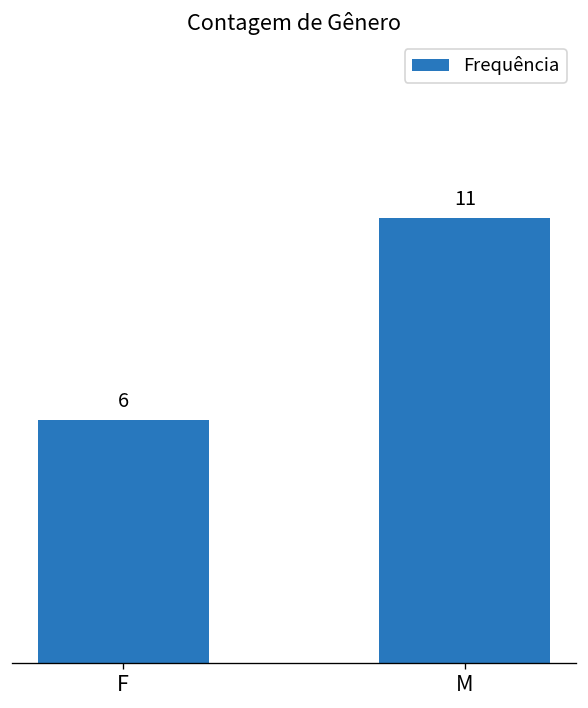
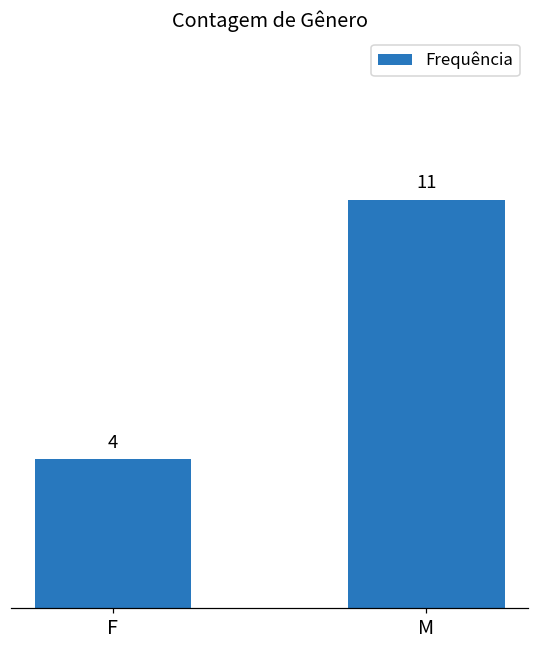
F: 6 -> 4
